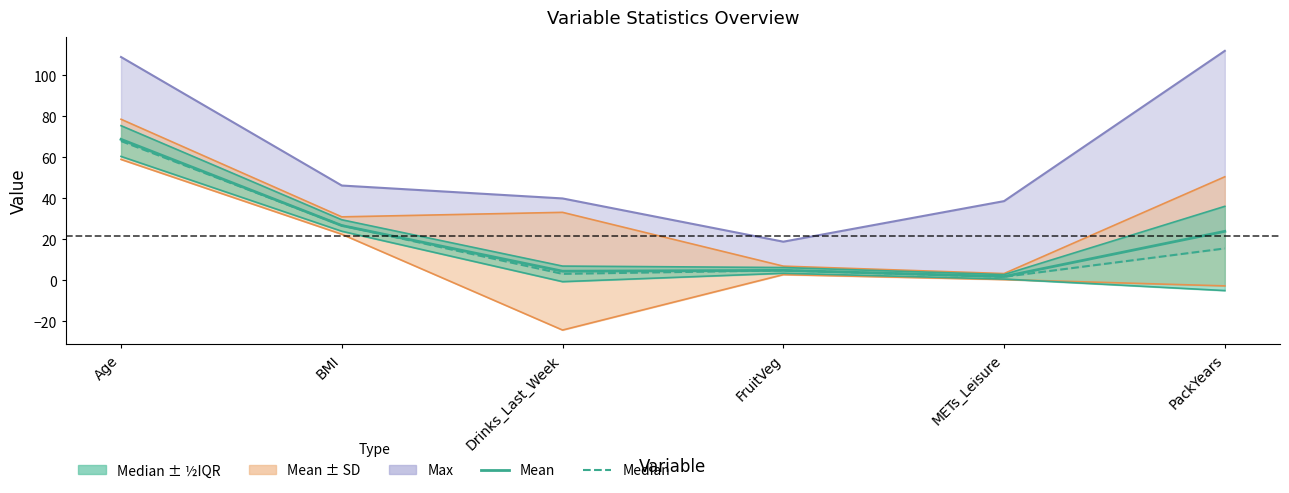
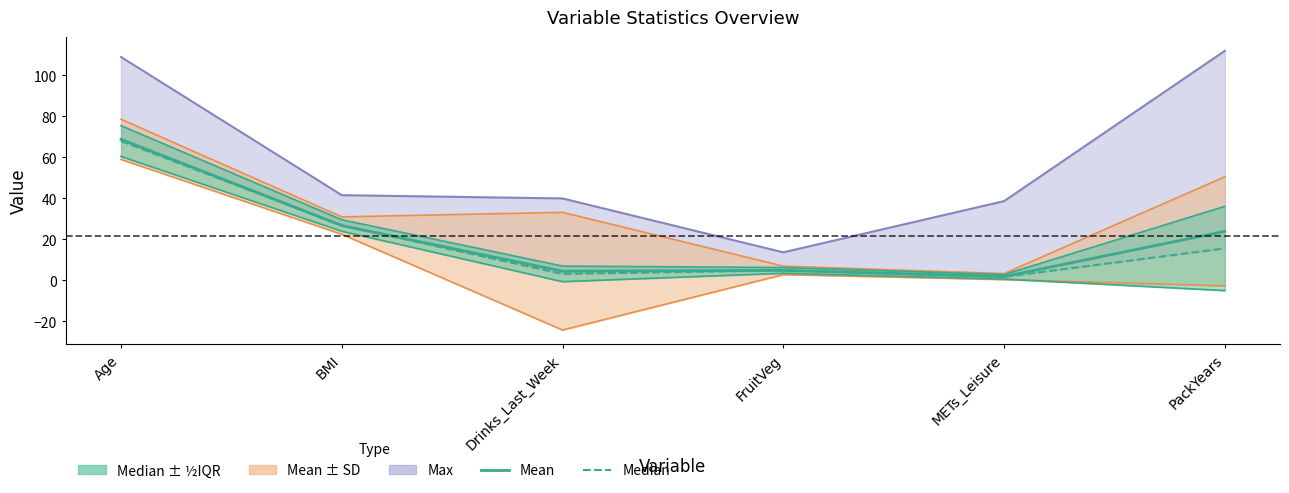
Max, BMI: 46 -> 42
Max, FruitVeg: 19 -> 14
